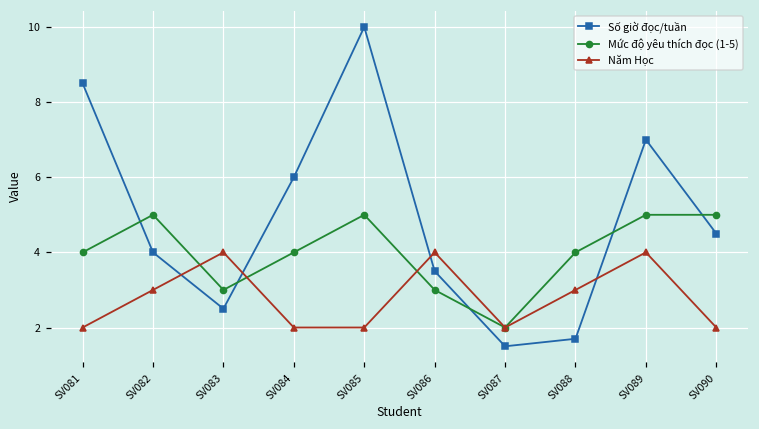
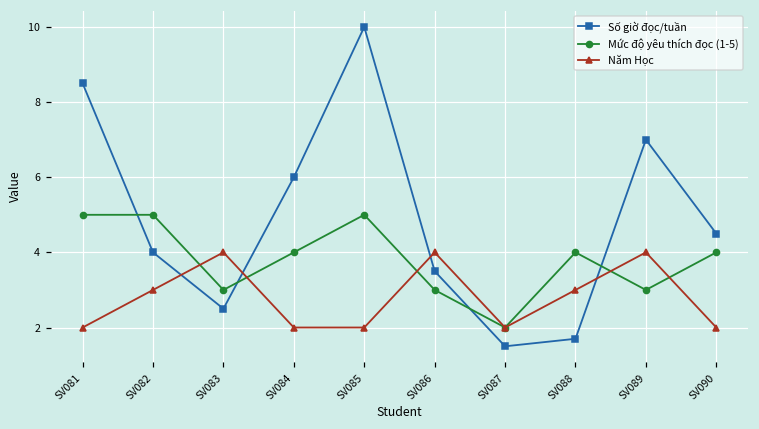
Mức độ yêu thích đọc (1-5), SV081: 4 -> 5
Mức độ yêu thích đọc (1-5), SV089: 5 -> 3
Mức độ yêu thích đọc (1-5), SV090: 5 -> 4
